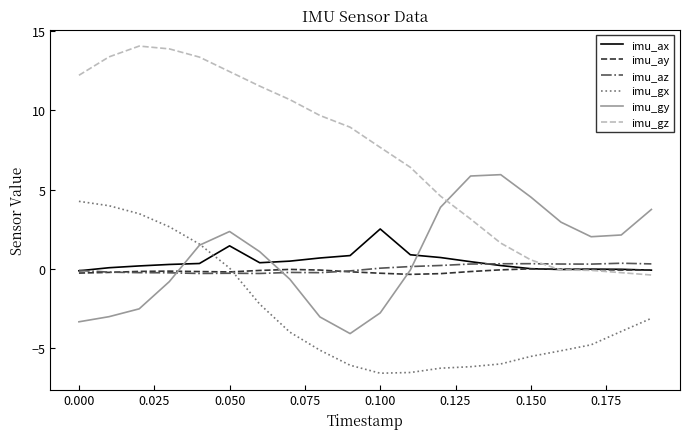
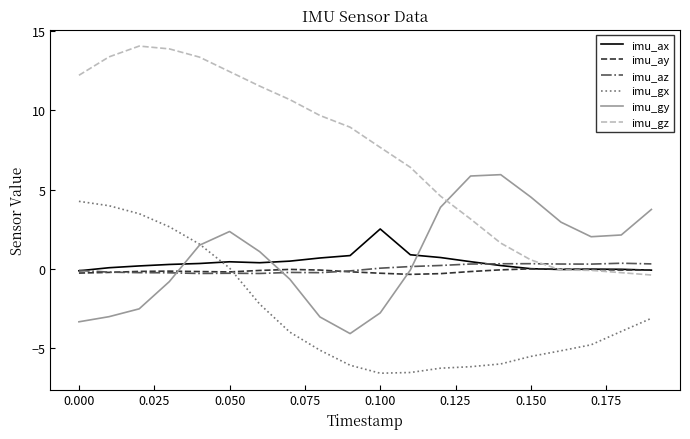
imu_ax, 0.050: 1.5 -> 0.4
